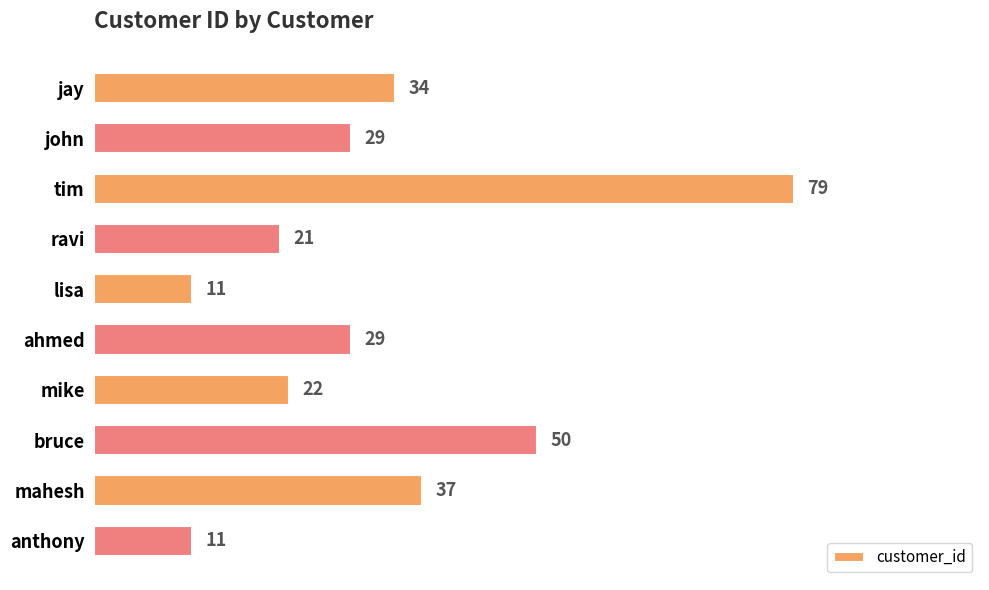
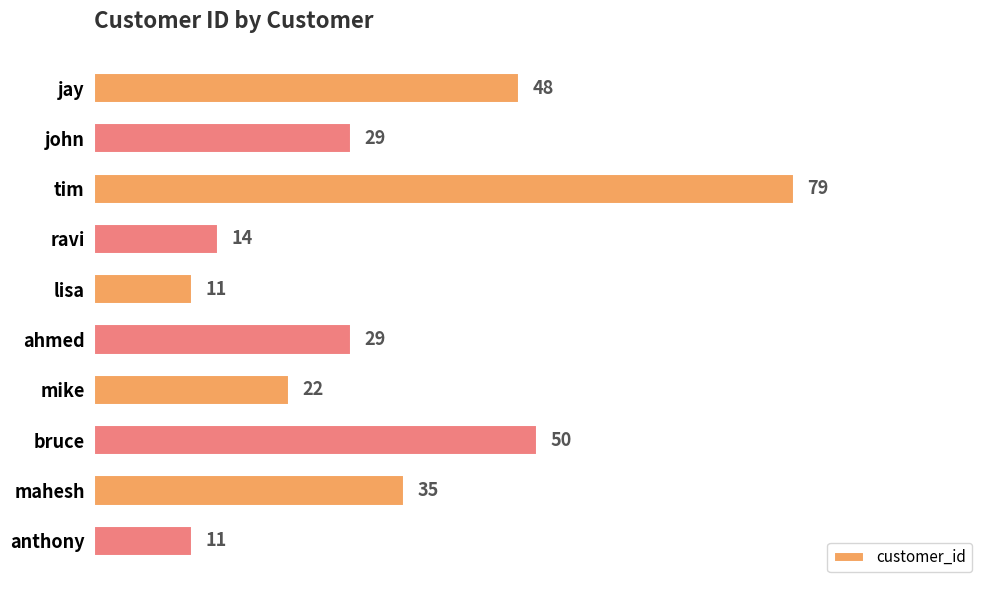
jay: 34 -> 48
ravi: 21 -> 14
mahesh: 37 -> 35
